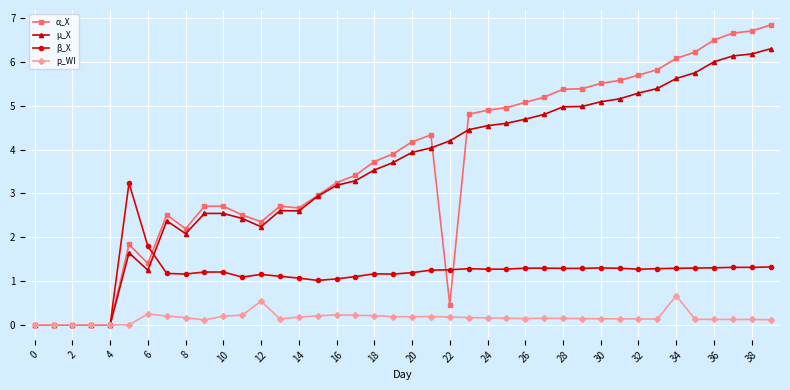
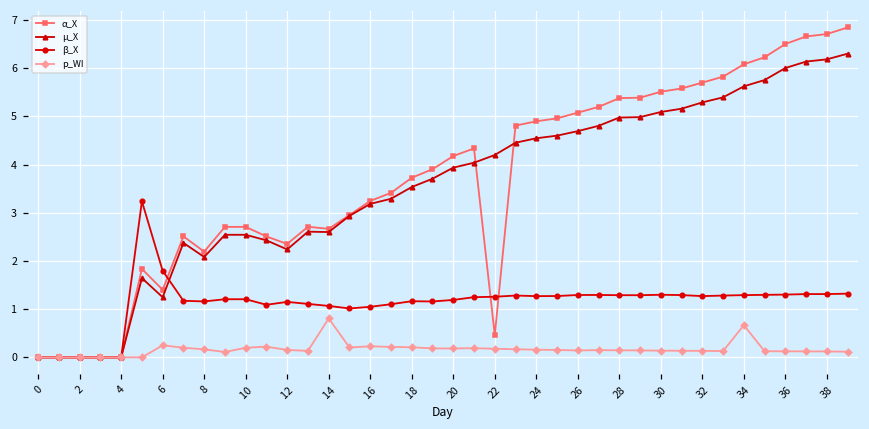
p_WI, 12: 0.5 -> 0.2
p_WI, 14: 0.2 -> 0.8
